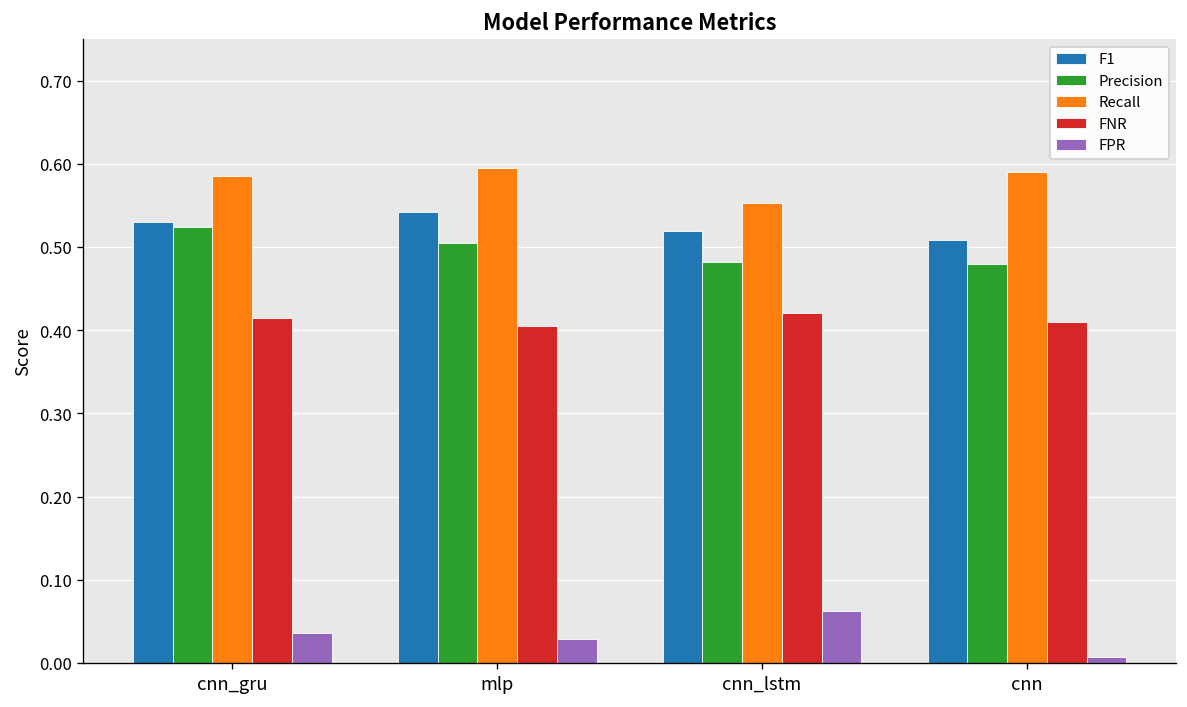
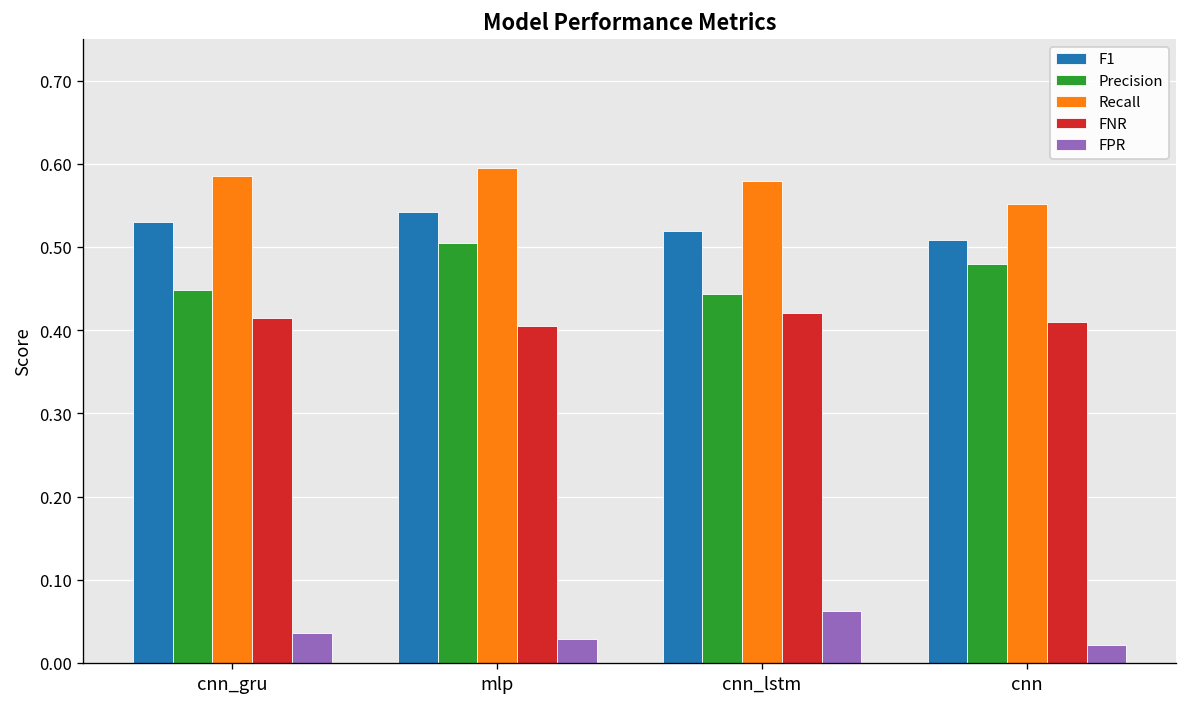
Precision, cnn_gru: 0.52 -> 0.45
Precision, cnn_lstm: 0.48 -> 0.44
Recall, cnn_lstm: 0.55 -> 0.58
Recall, cnn: 0.59 -> 0.55
FPR, cnn: 0.01 -> 0.02
